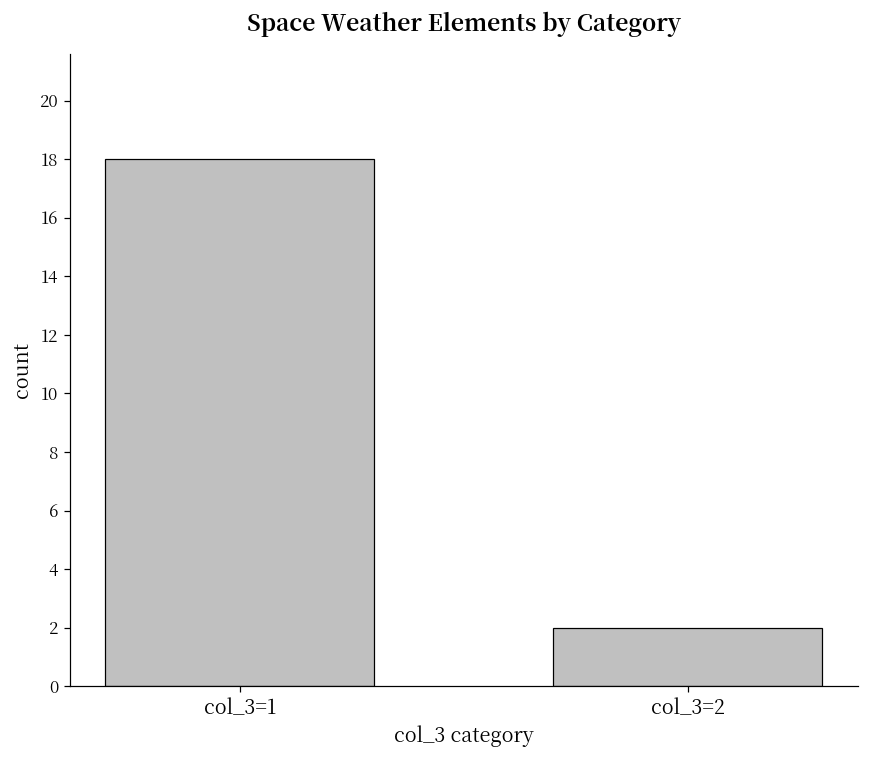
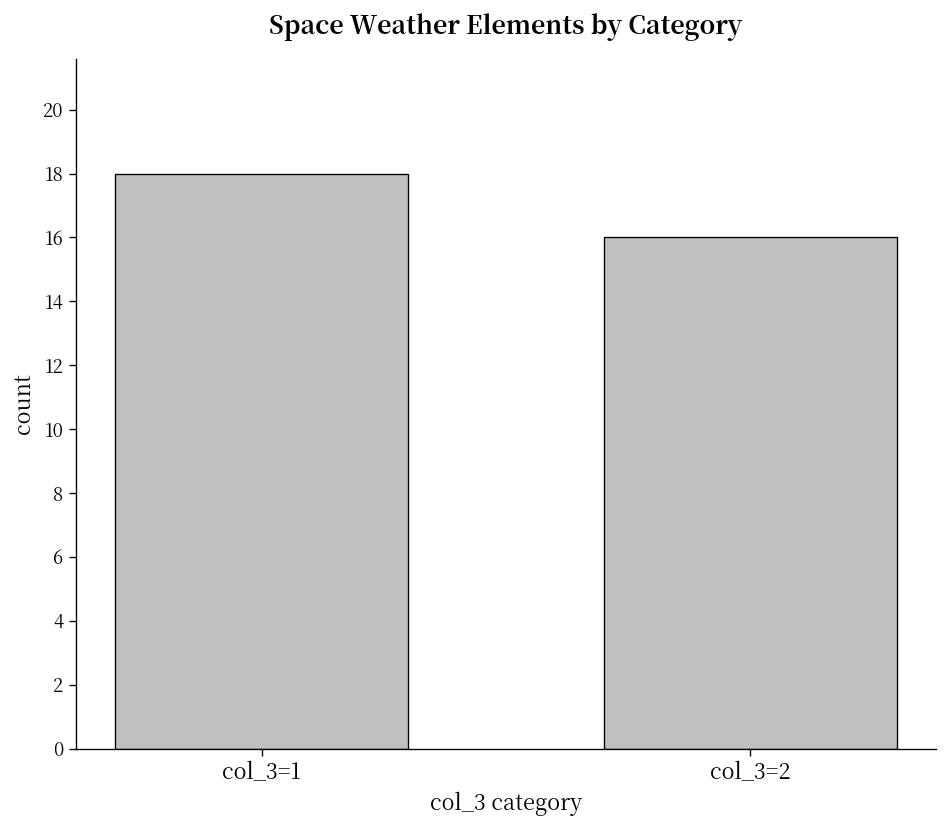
col_3=2: 2 -> 16
